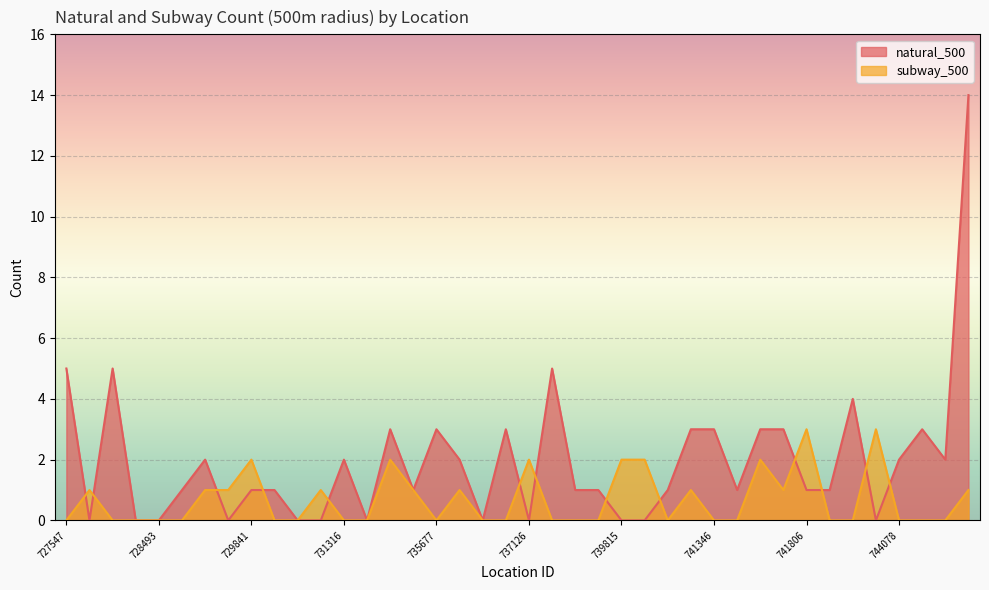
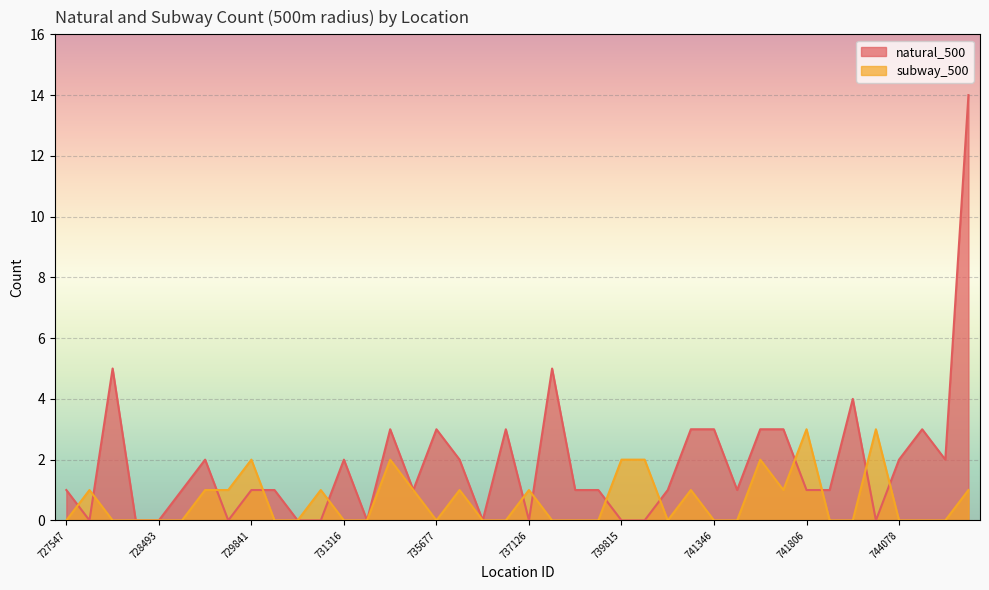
natural_500, 727547: 5 -> 1
subway_500, 737126: 2 -> 1
